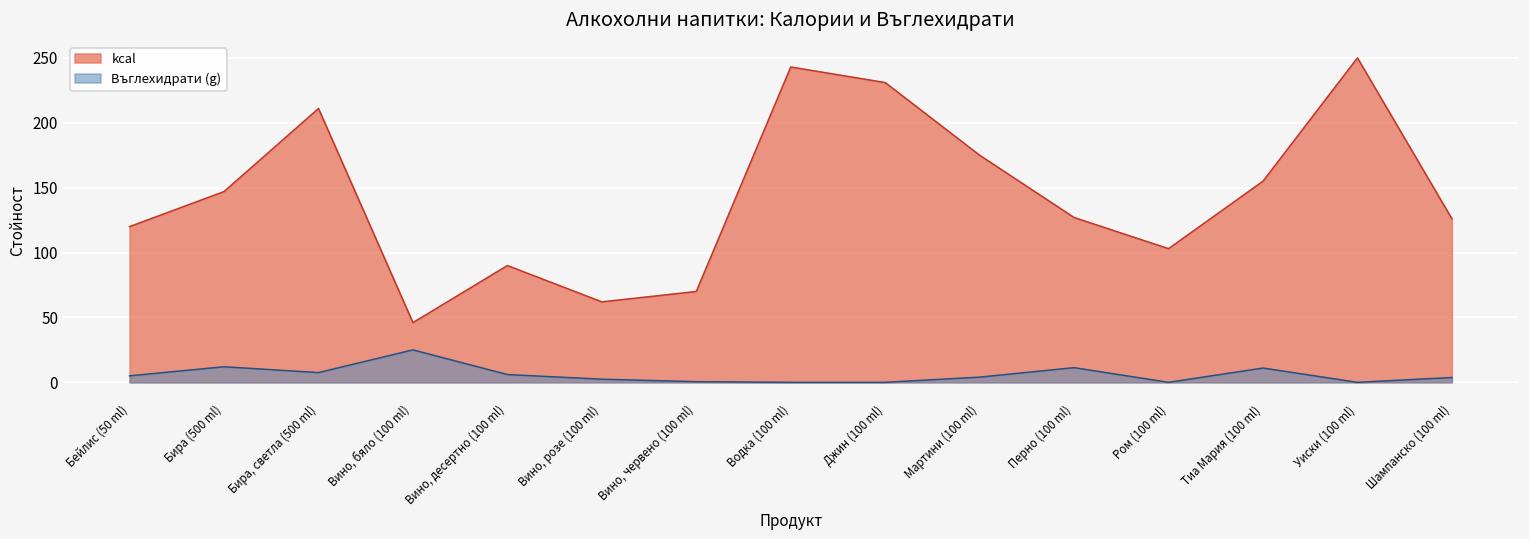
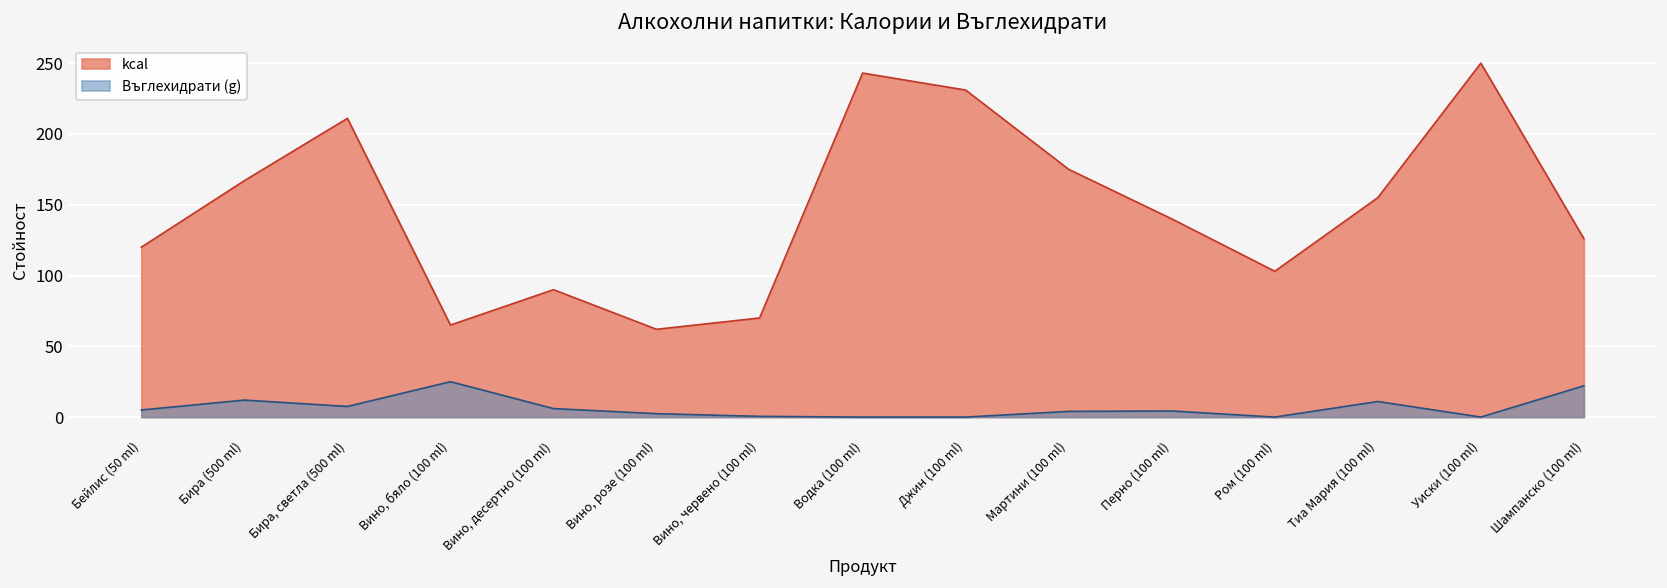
kcal, Бира (500 ml): 147 -> 167
kcal, Вино, бяло (100 ml): 46 -> 65
kcal, Перно (100 ml): 127 -> 140
Въглехидрати (g), Перно (100 ml): 11 -> 4
Въглехидрати (g), Шампанско (100 ml): 4 -> 22
